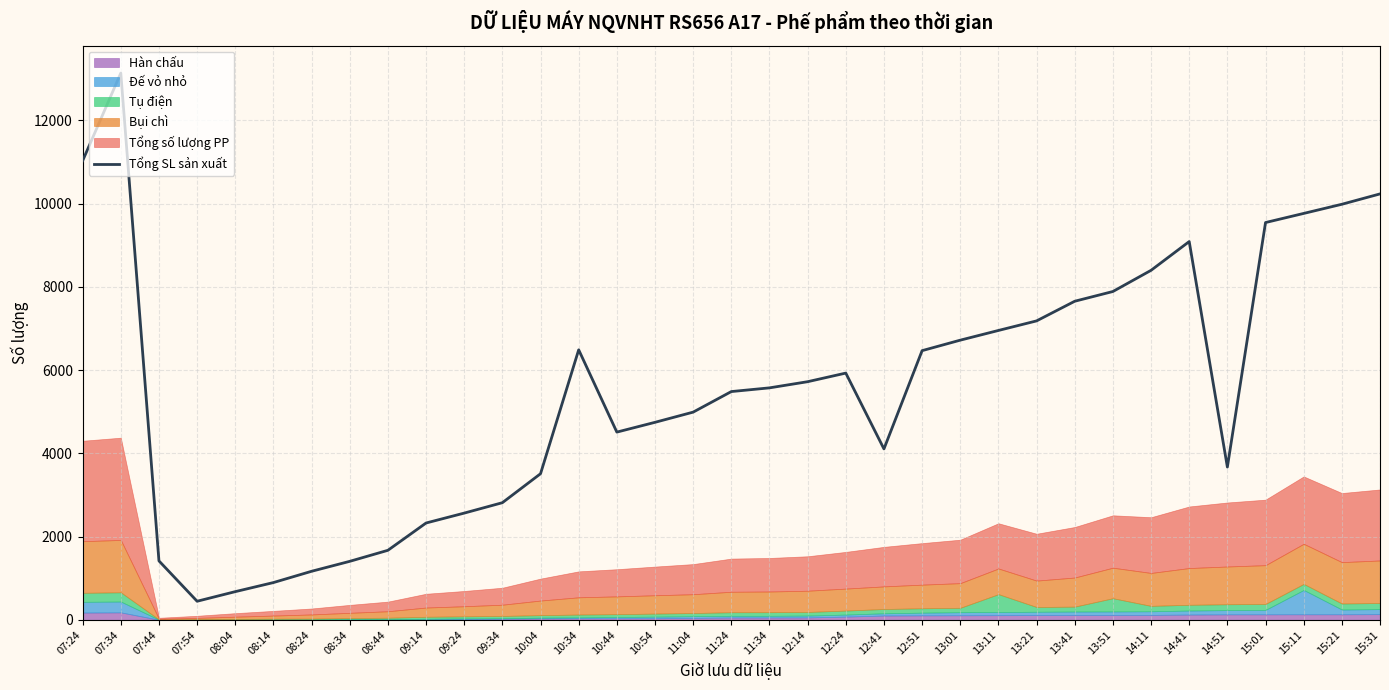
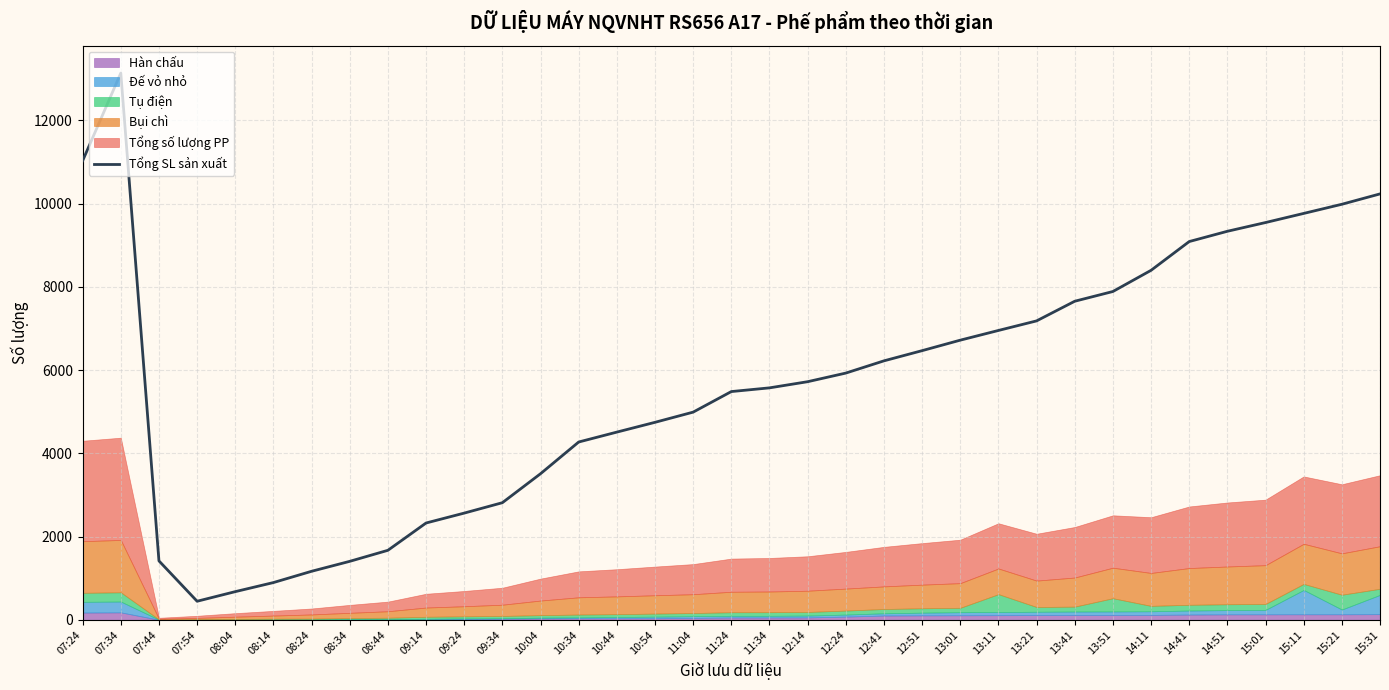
Tổng SL sản xuất, 10:34: 6500 -> 4300
Tổng SL sản xuất, 12:41: 4100 -> 6200
Tổng SL sản xuất, 14:51: 3700 -> 9300
Tụ điện, 15:21: 100 -> 400
Đế vỏ nhỏ, 15:31: 100 -> 500
